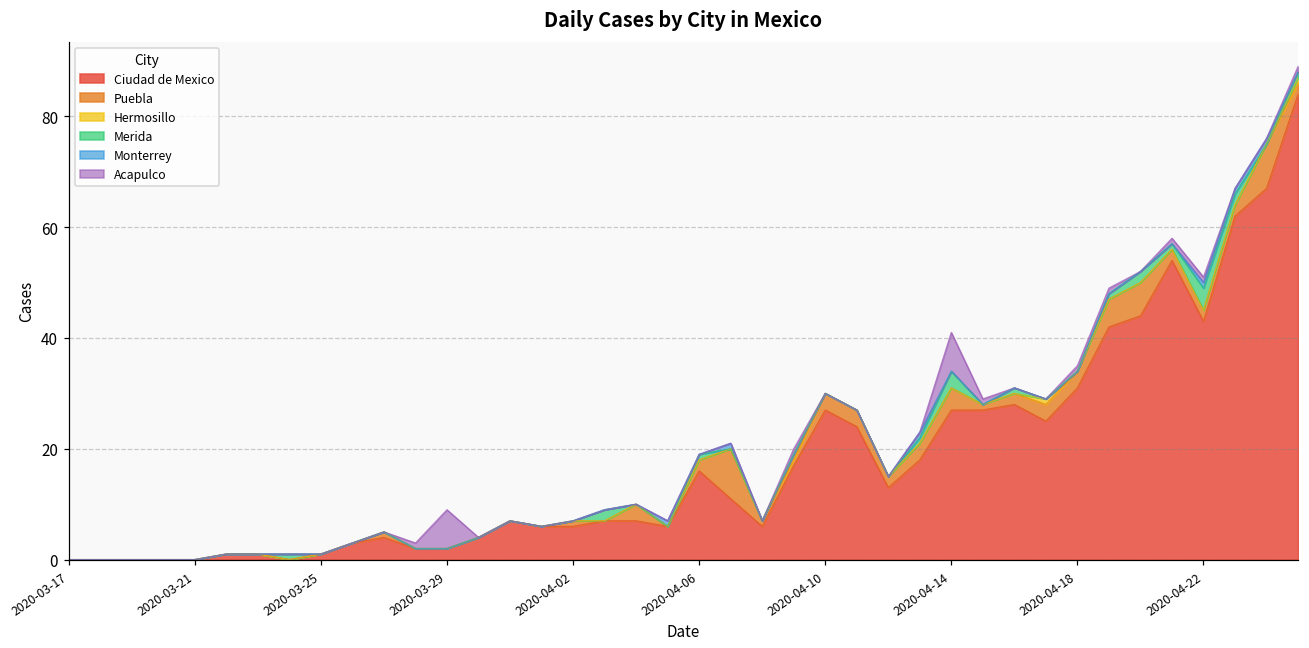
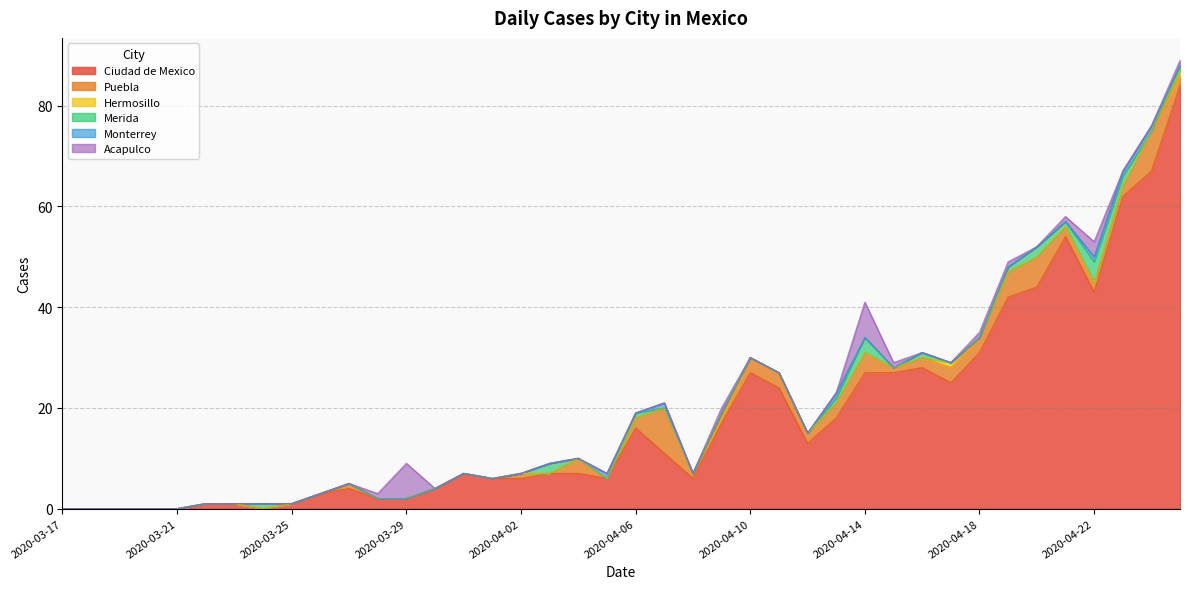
Acapulco, 2020-04-22: 1 -> 3
